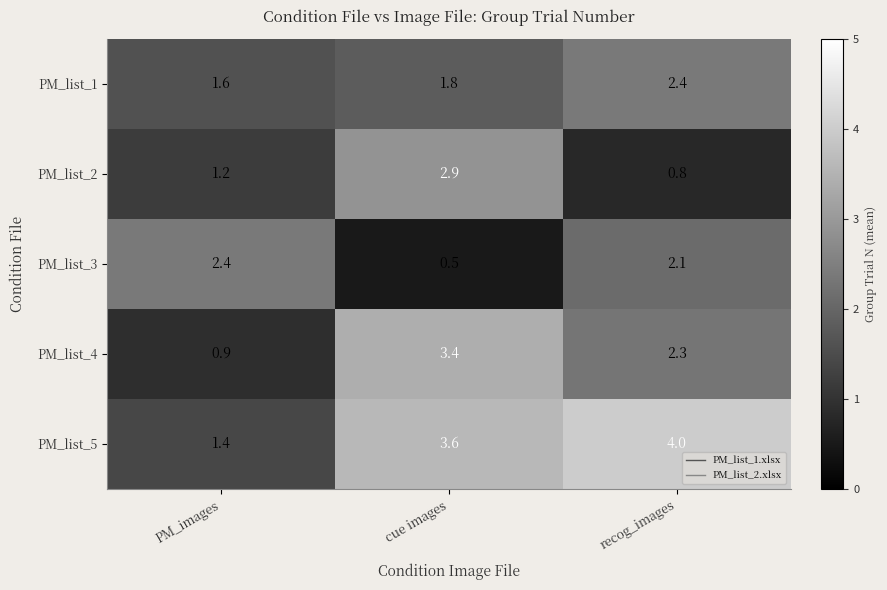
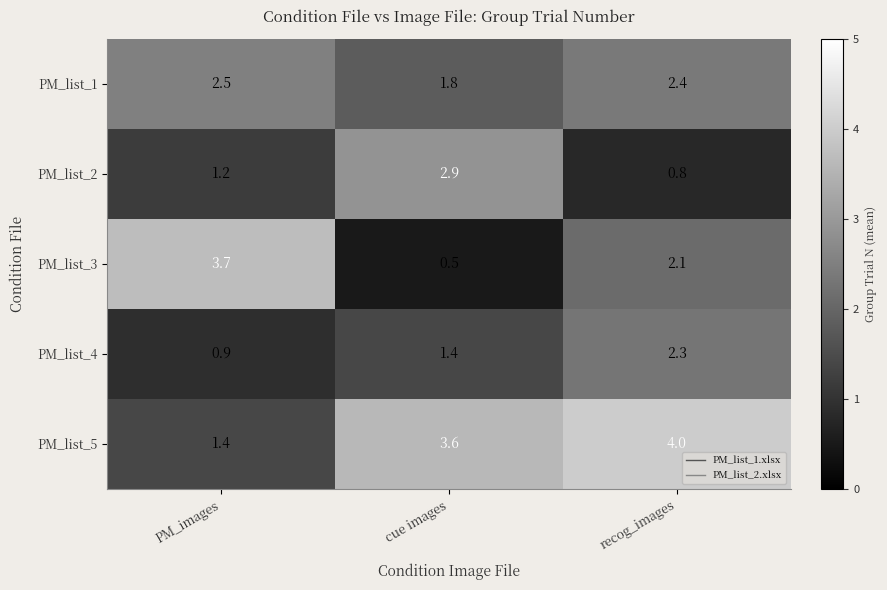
PM_list_1, PM_images: 1.6 -> 2.5
PM_list_3, PM_images: 2.4 -> 3.7
PM_list_4, cue images: 3.4 -> 1.4
